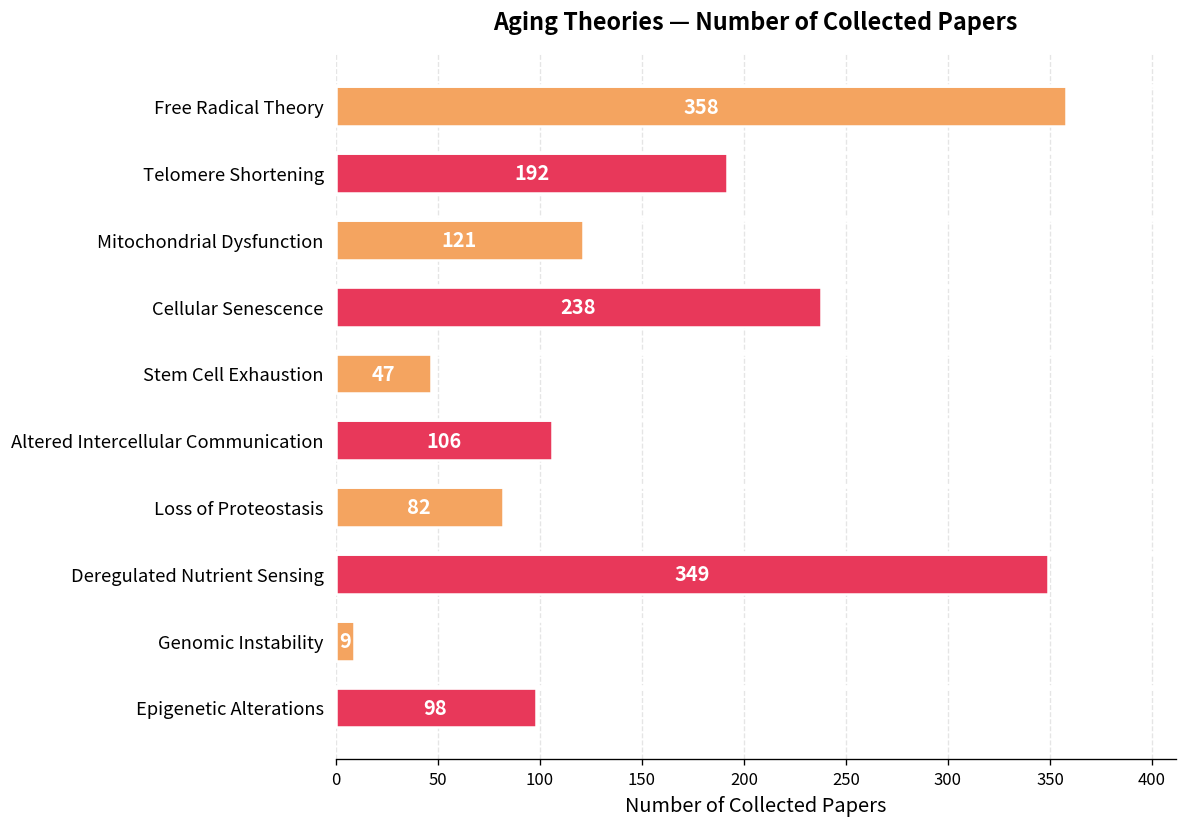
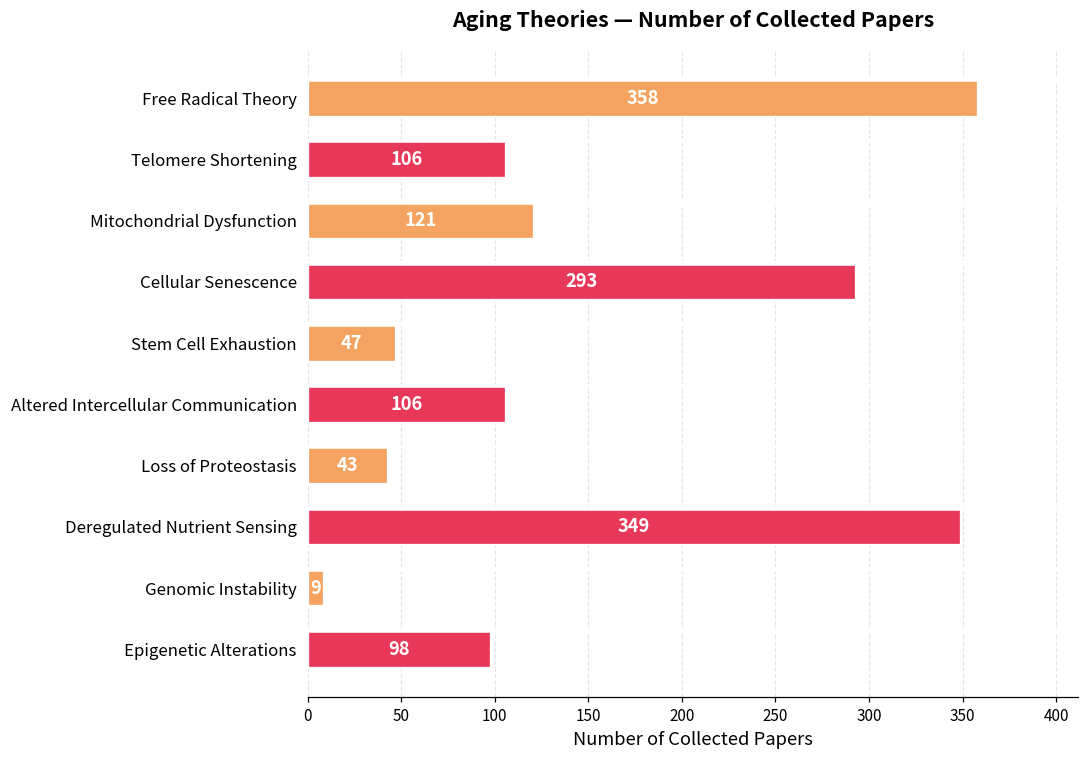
Telomere Shortening: 192 -> 106
Cellular Senescence: 238 -> 293
Loss of Proteostasis: 82 -> 43
